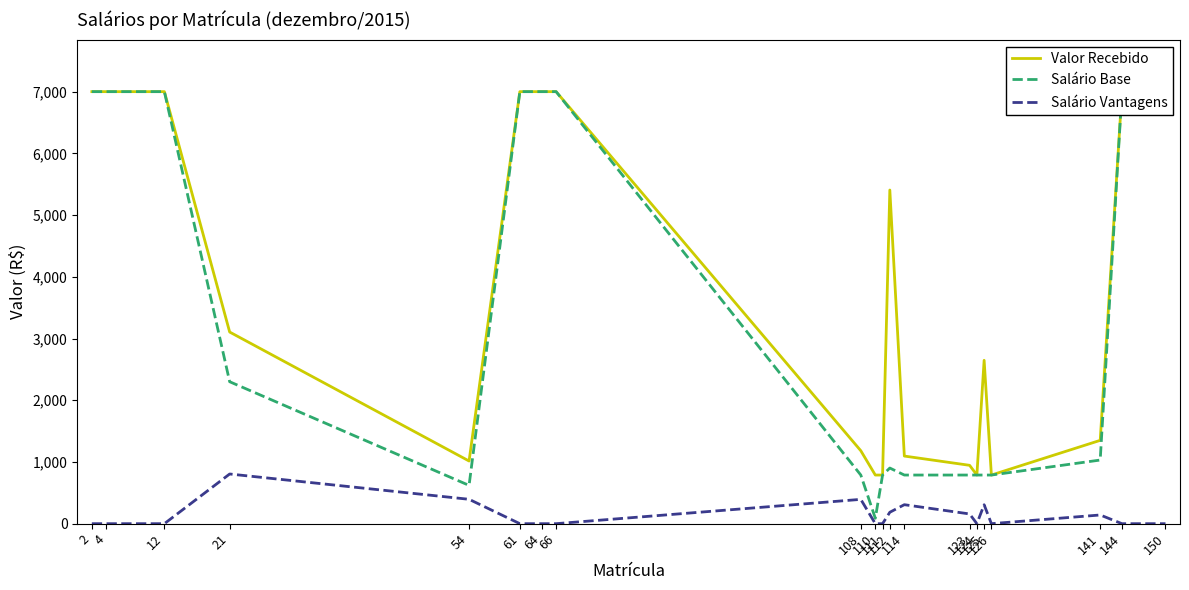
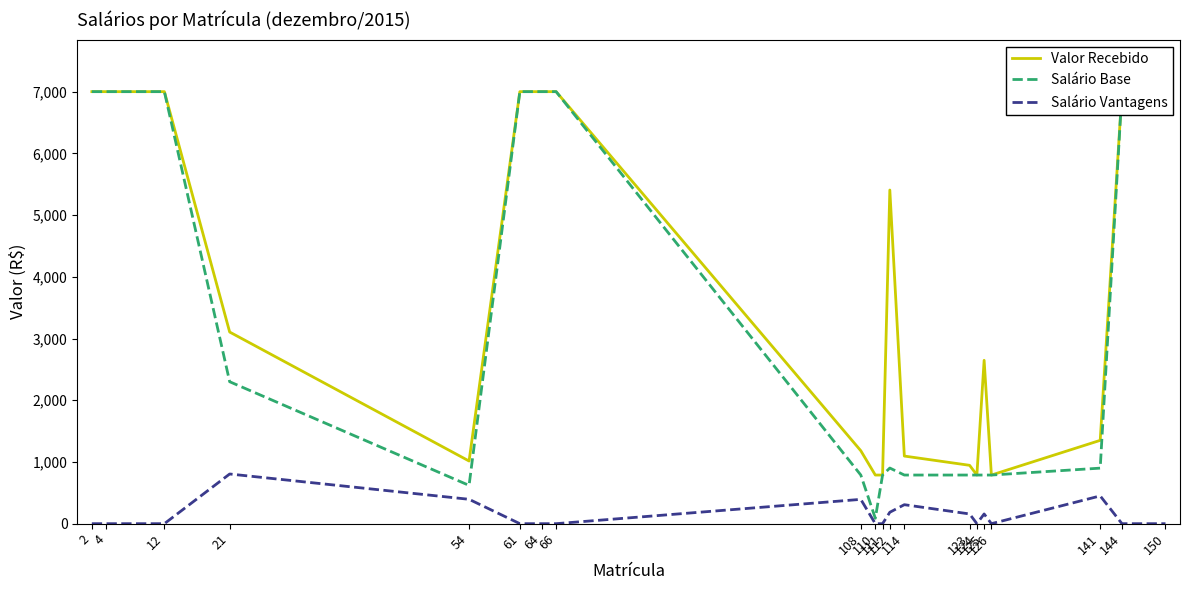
Salário Vantagens, 125: 300 -> 200
Salário Base, 141: 1,000 -> 900
Salário Vantagens, 141: 100 -> 500
